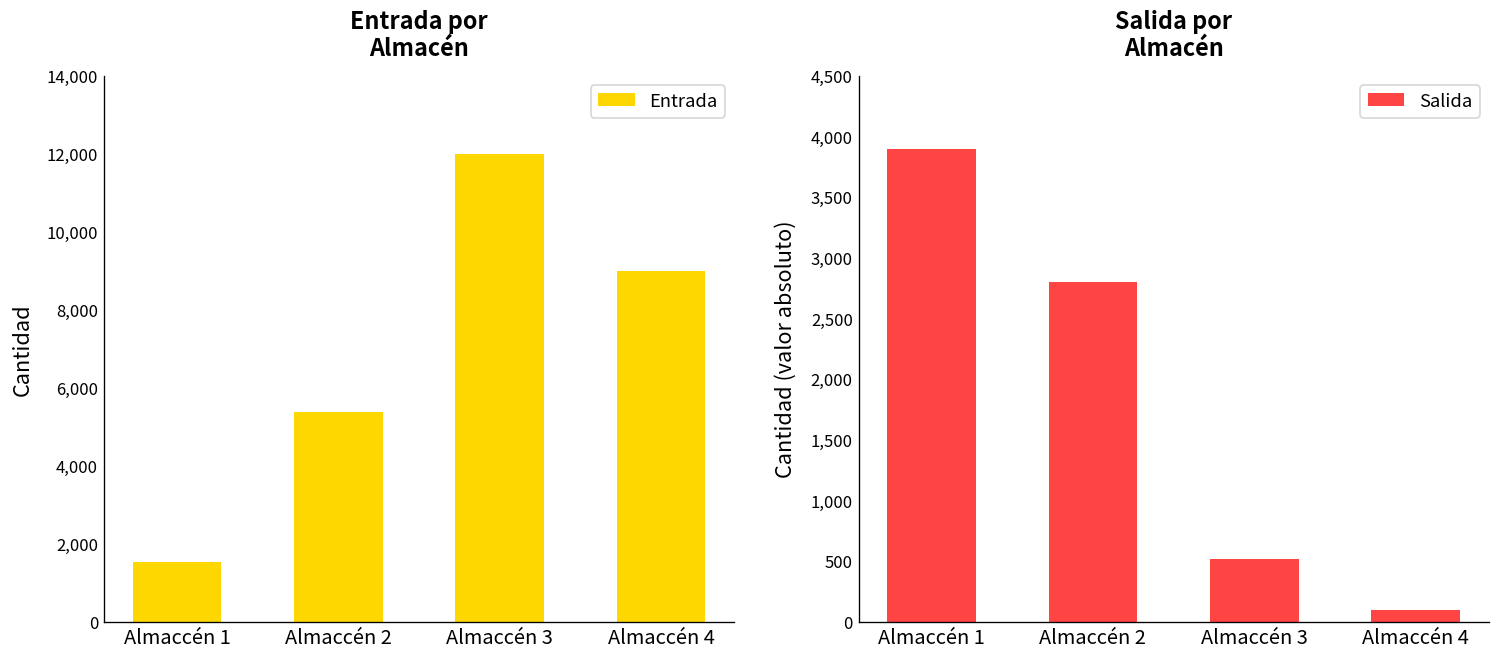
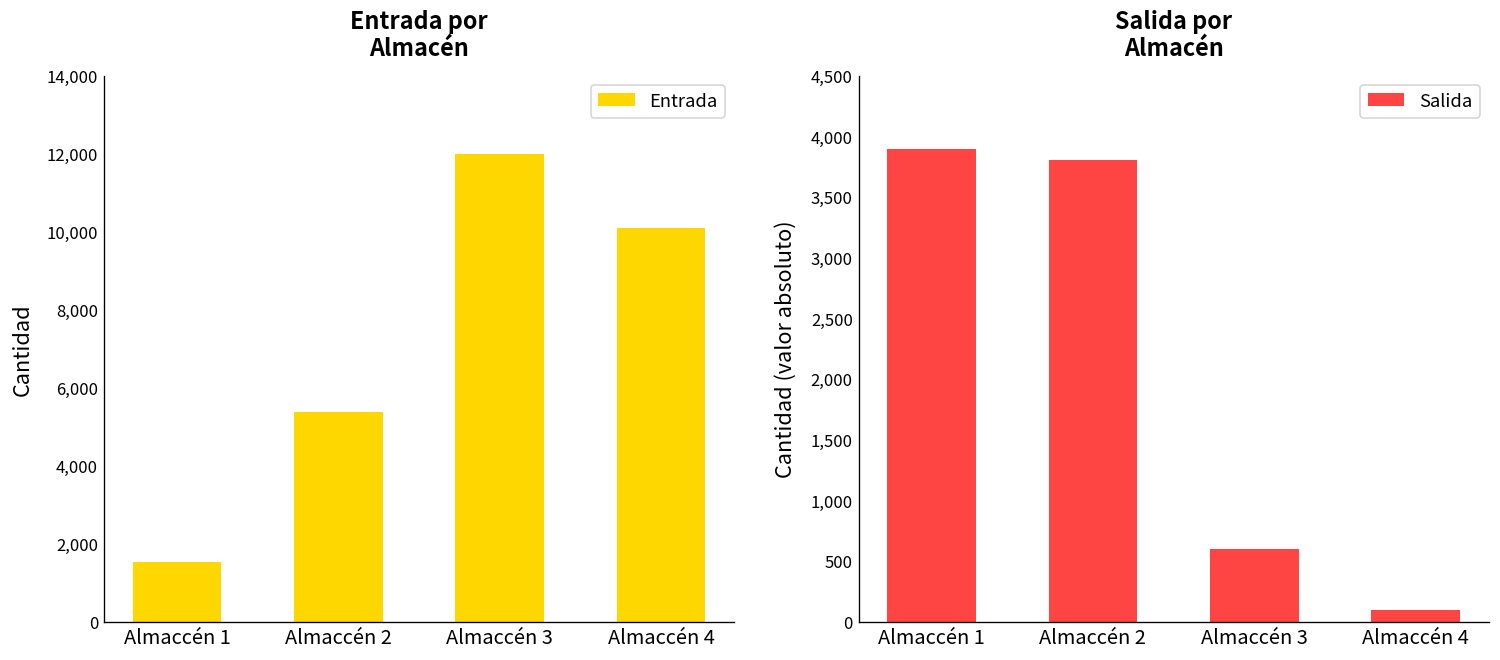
Entrada por Almacén, Almaccén 4: 9,000 -> 10,100
Salida por Almacén, Almaccén 2: 2,800 -> 3,800
Salida por Almacén, Almaccén 3: 520 -> 600
